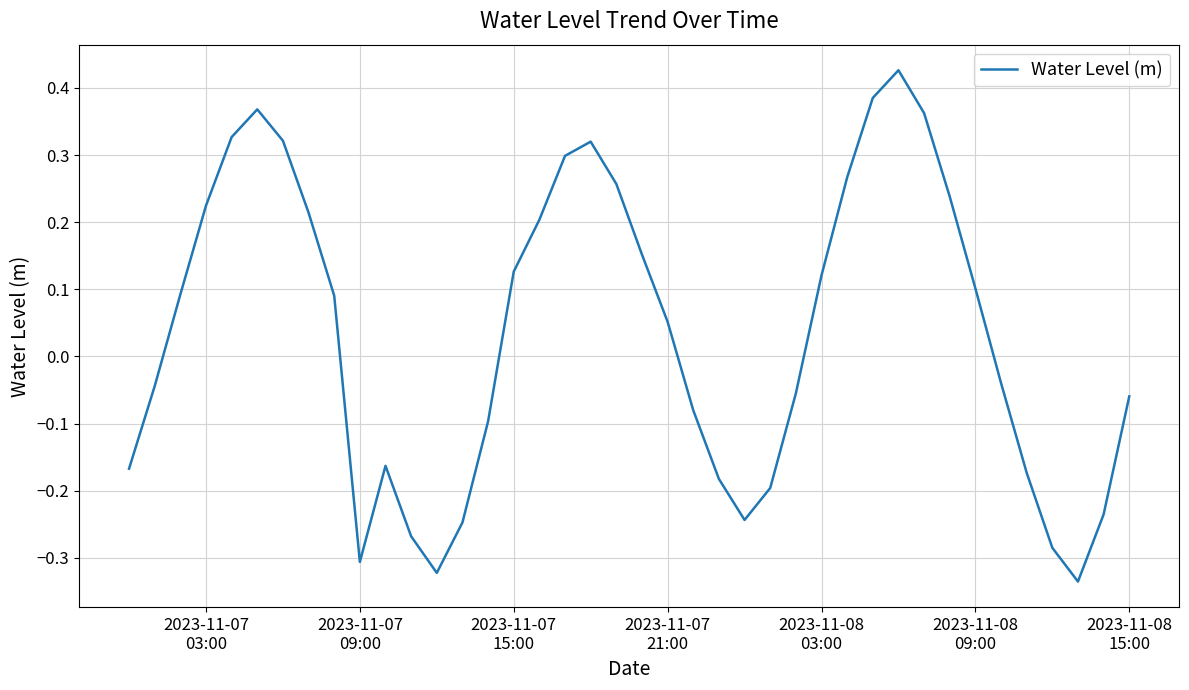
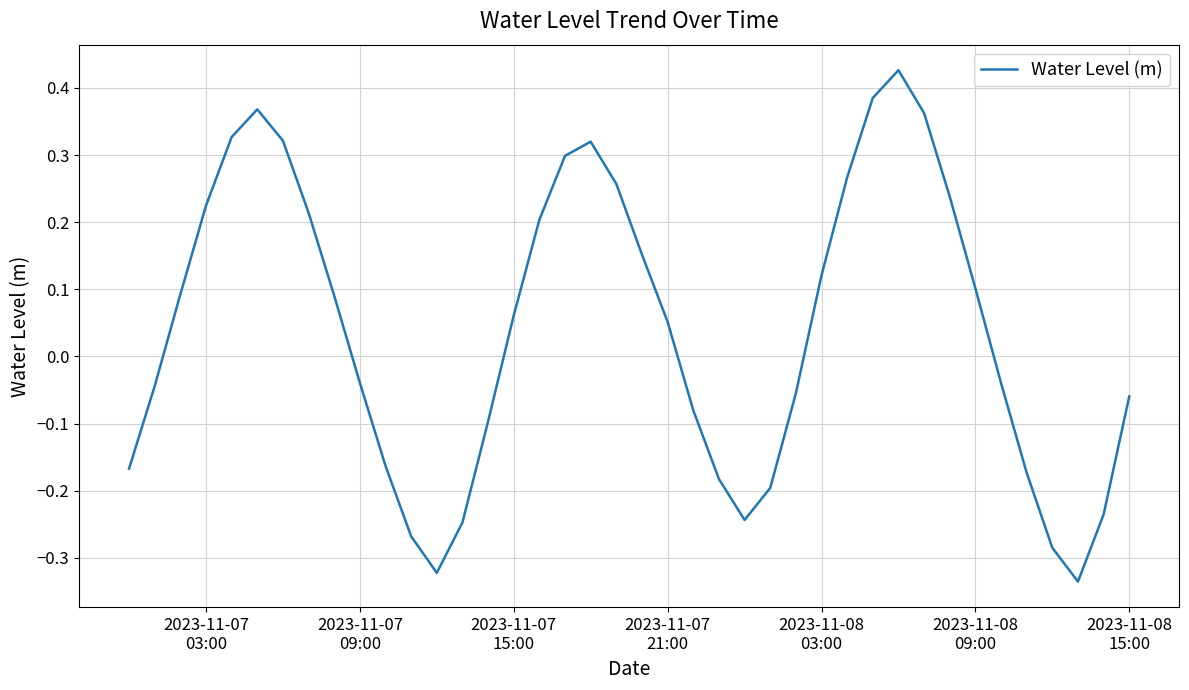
2023-11-07 09:00: -0.31 -> -0.04
2023-11-07 15:00: 0.13 -> 0.06
